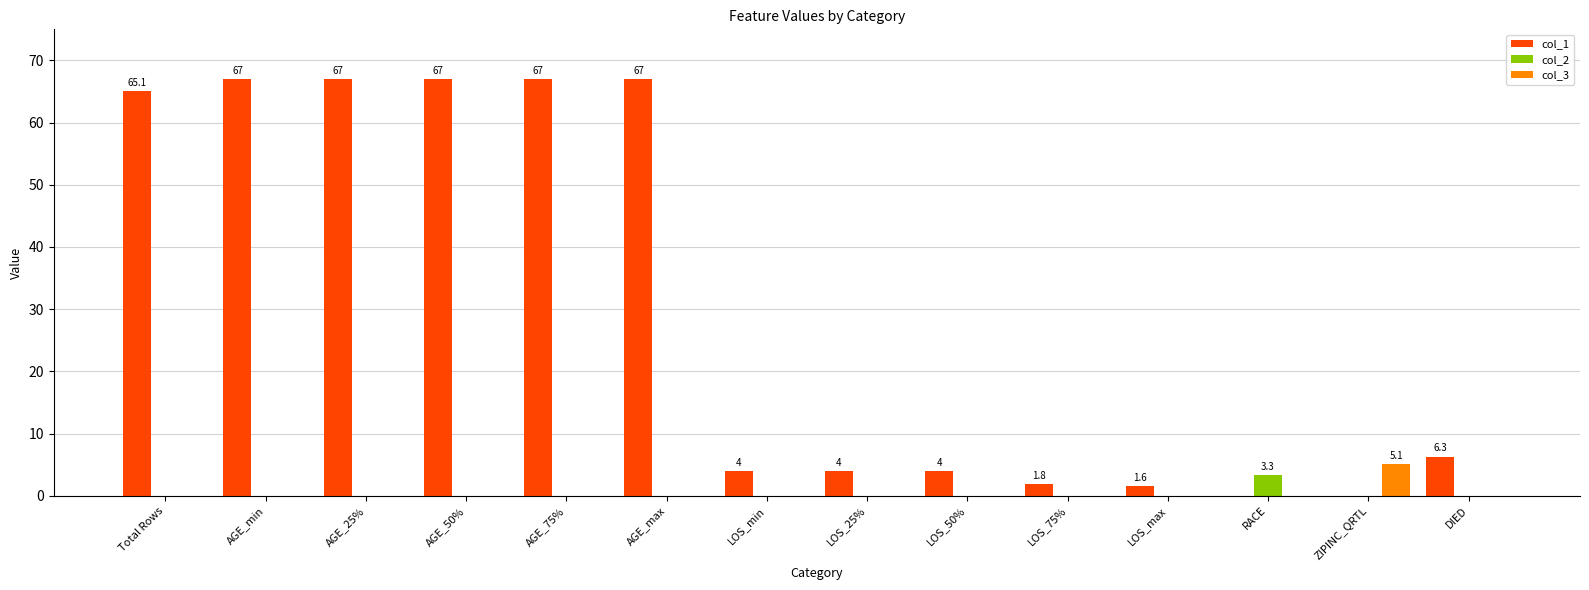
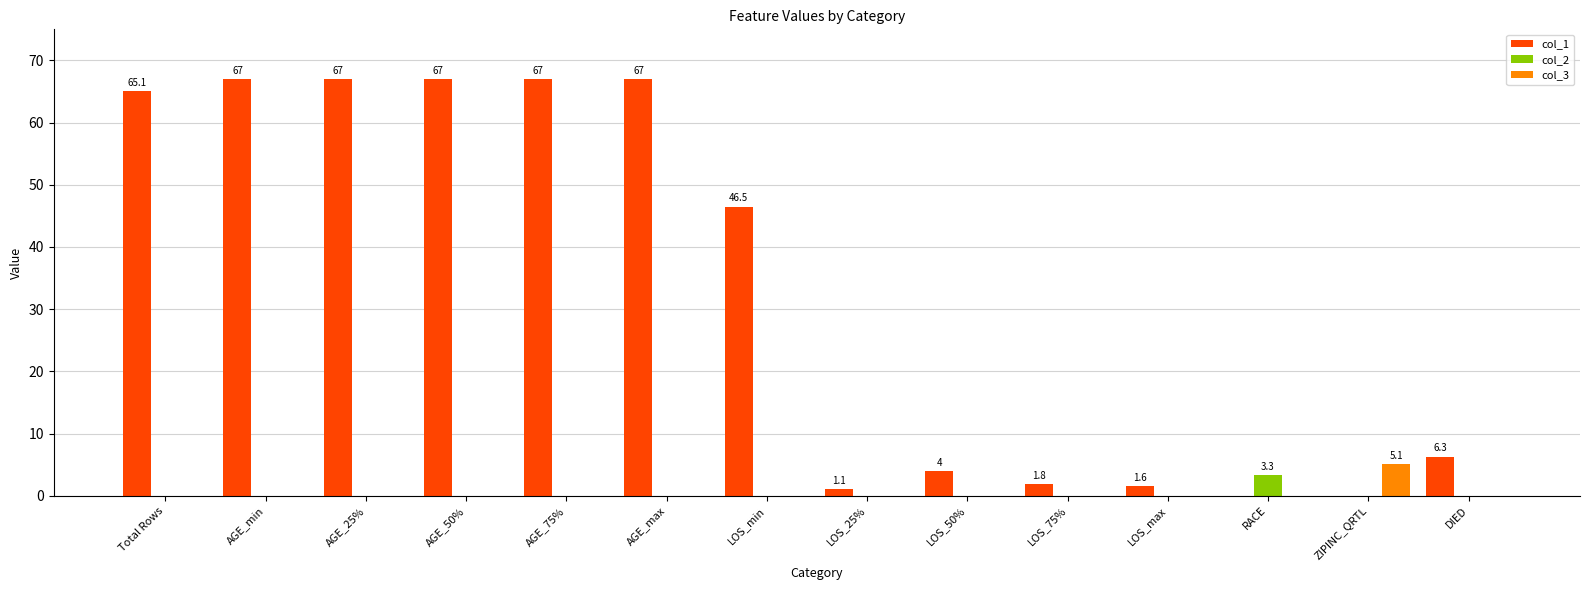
col_1, LOS_min: 4 -> 46.5
col_1, LOS_25%: 4 -> 1.1
